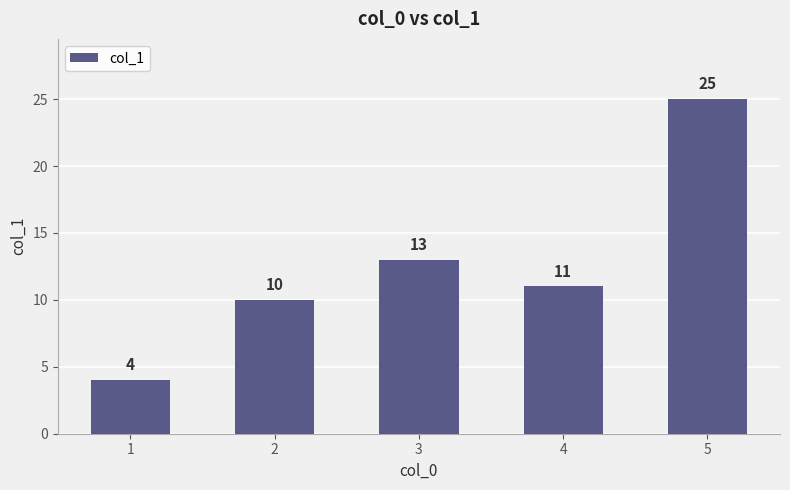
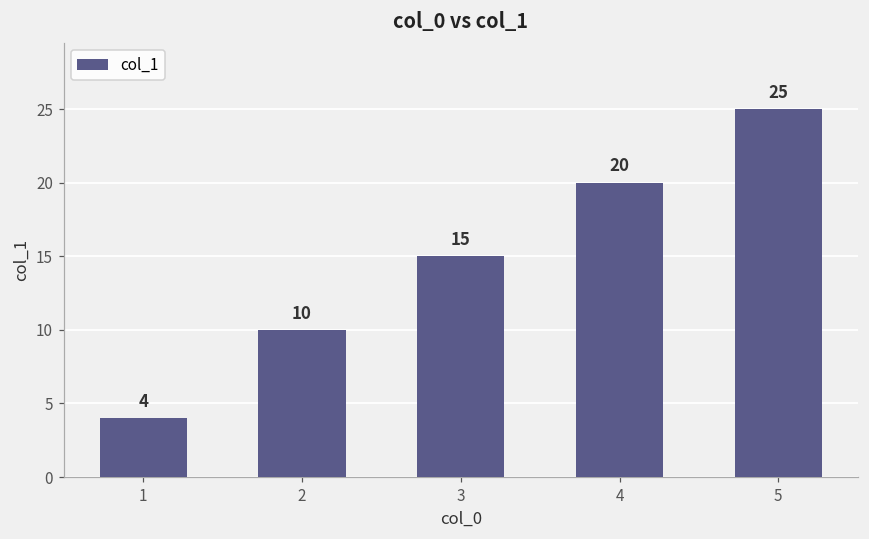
3: 13 -> 15
4: 11 -> 20
